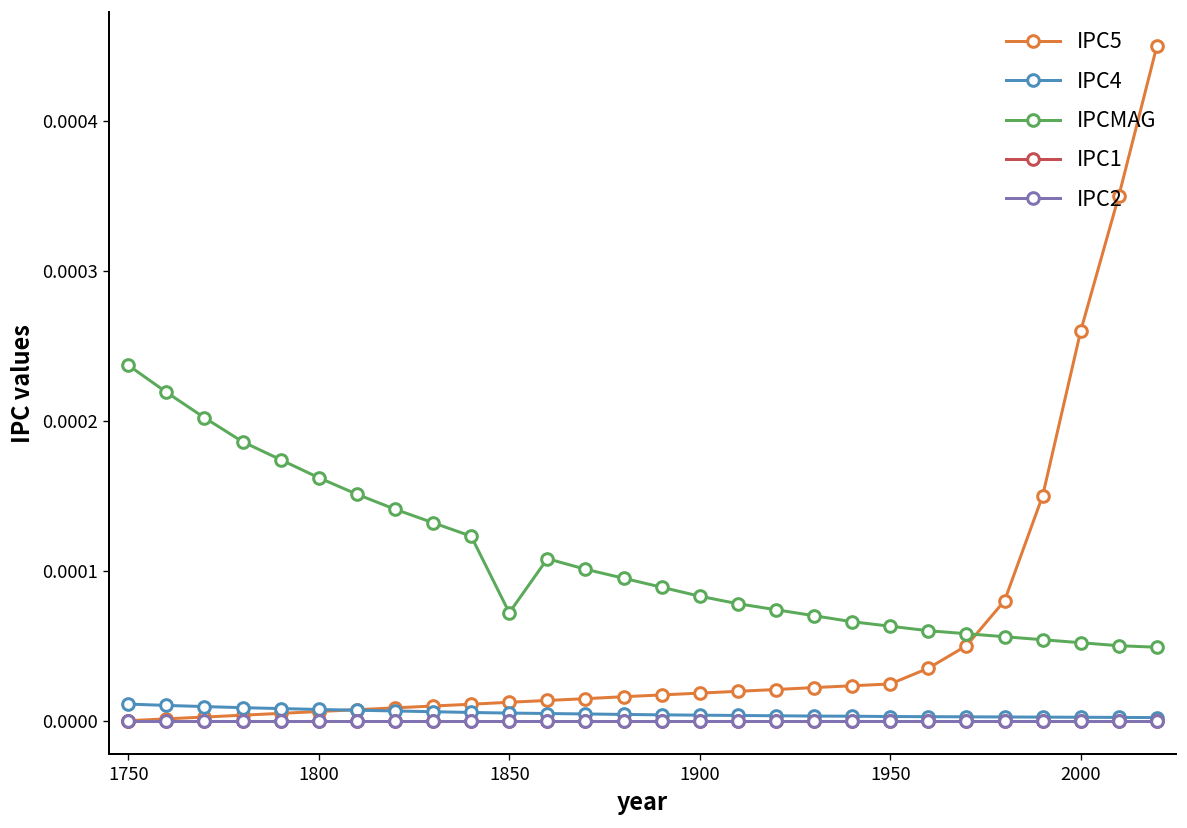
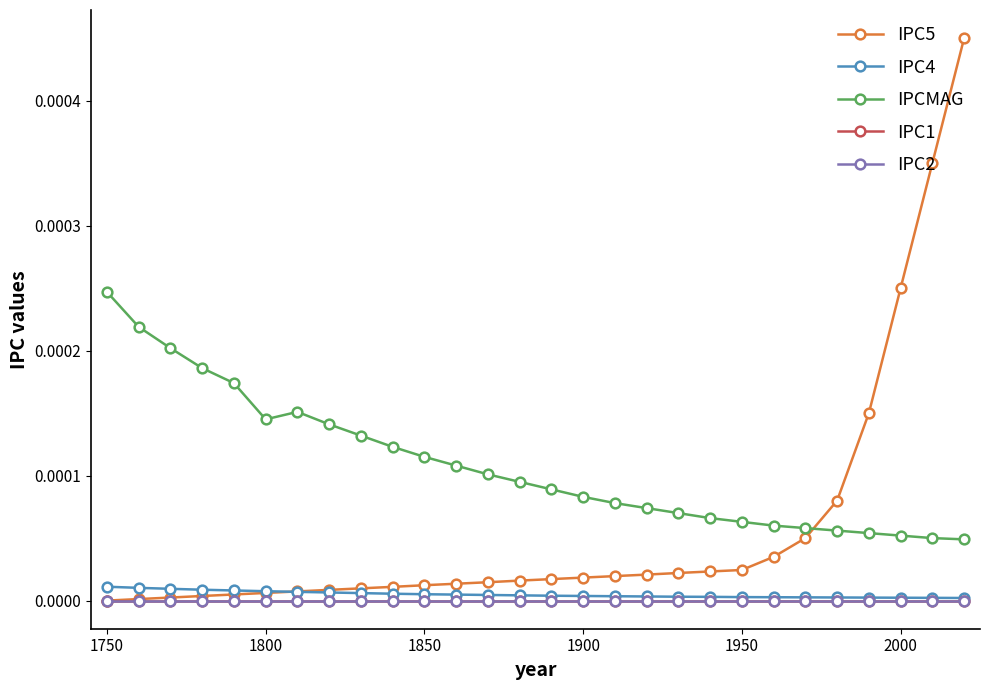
IPCMAG, 1750: 0.000237 -> 0.000247
IPCMAG, 1800: 0.000162 -> 0.000145
IPCMAG, 1850: 0.000072 -> 0.000115
IPC5, 2000: 0.00026 -> 0.00025
